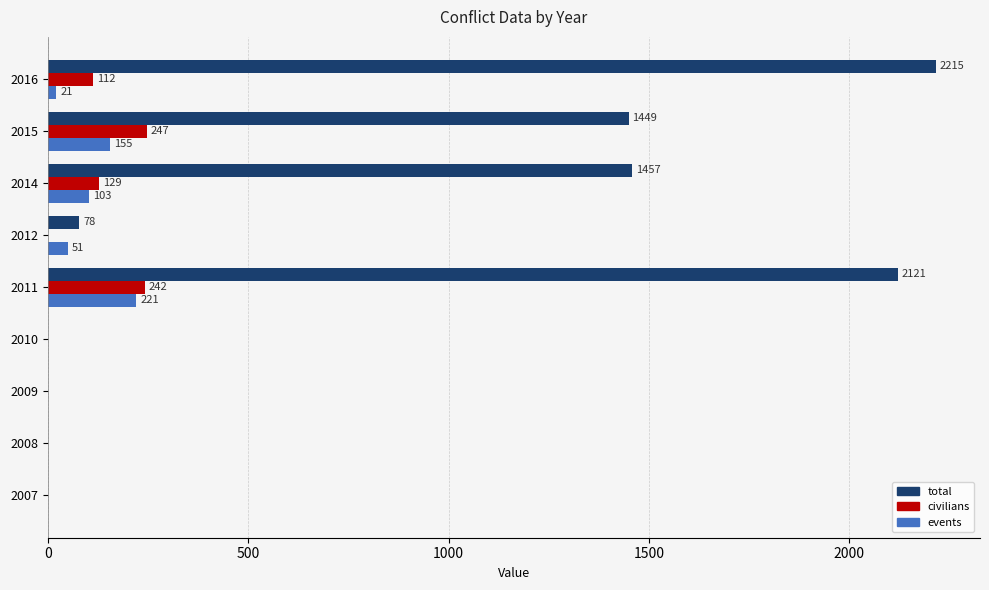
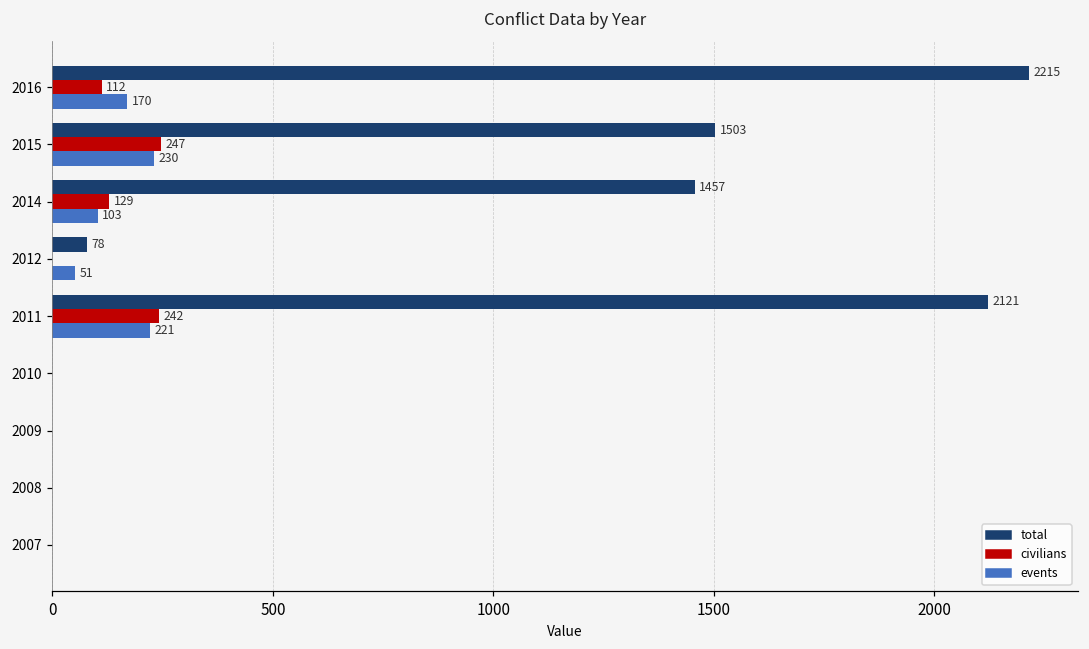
events, 2016: 21 -> 170
total, 2015: 1449 -> 1503
events, 2015: 155 -> 230
